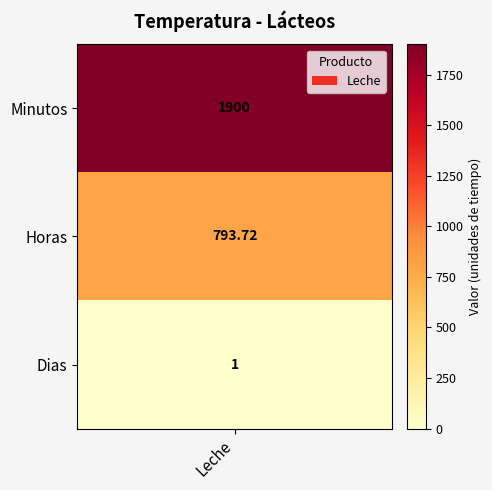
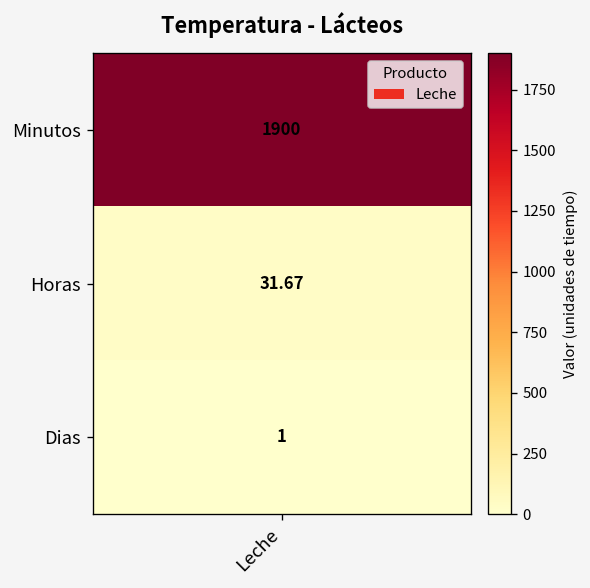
Horas, Leche: 793.72 -> 31.67
